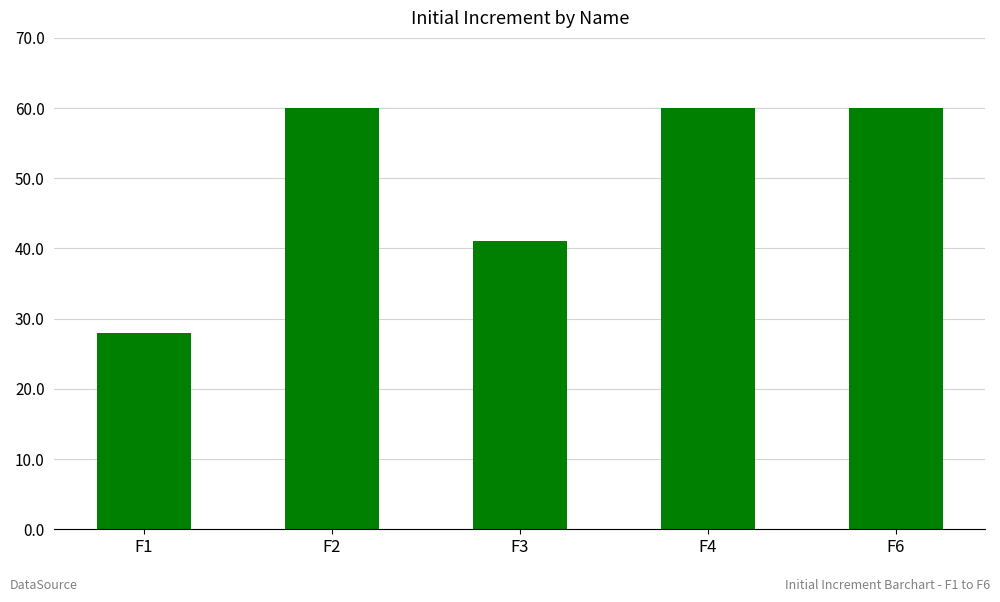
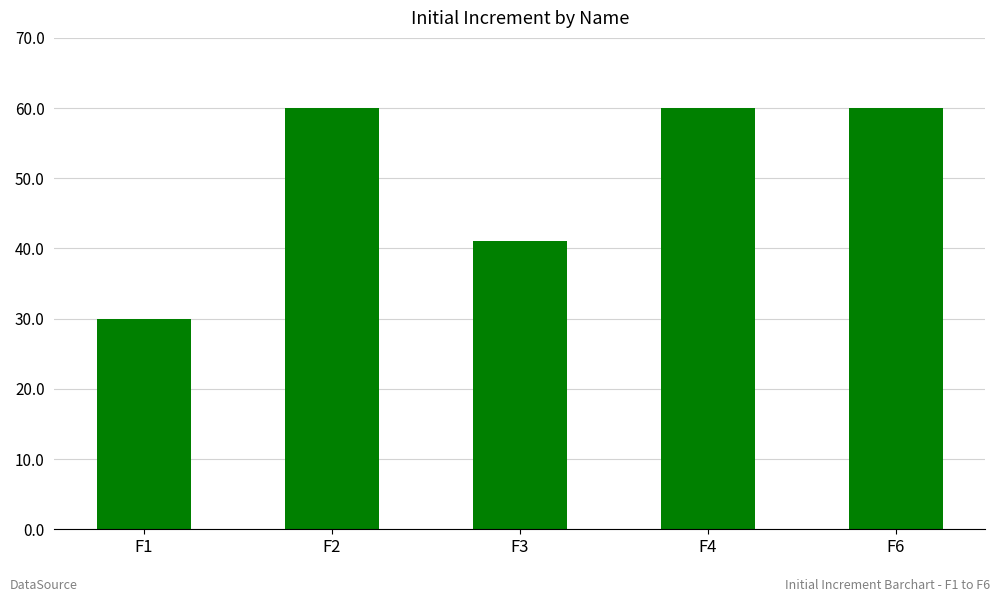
F1: 28 -> 30
